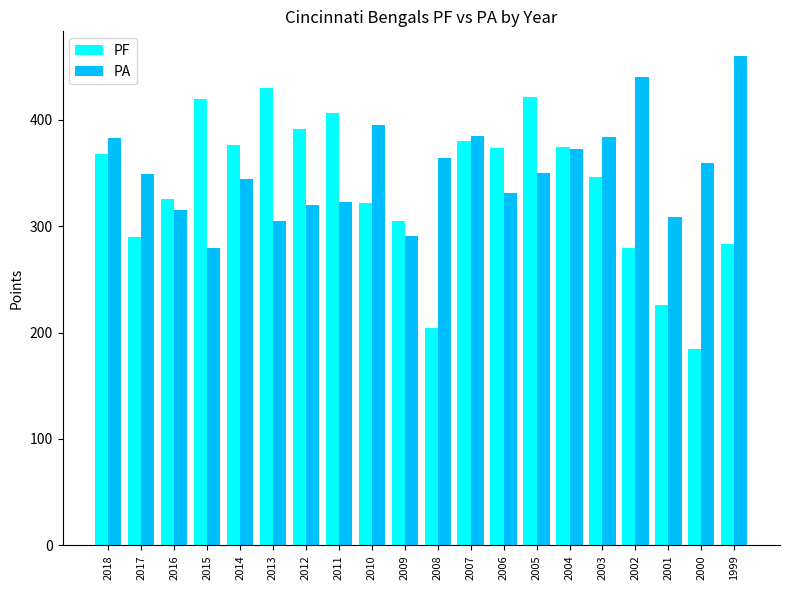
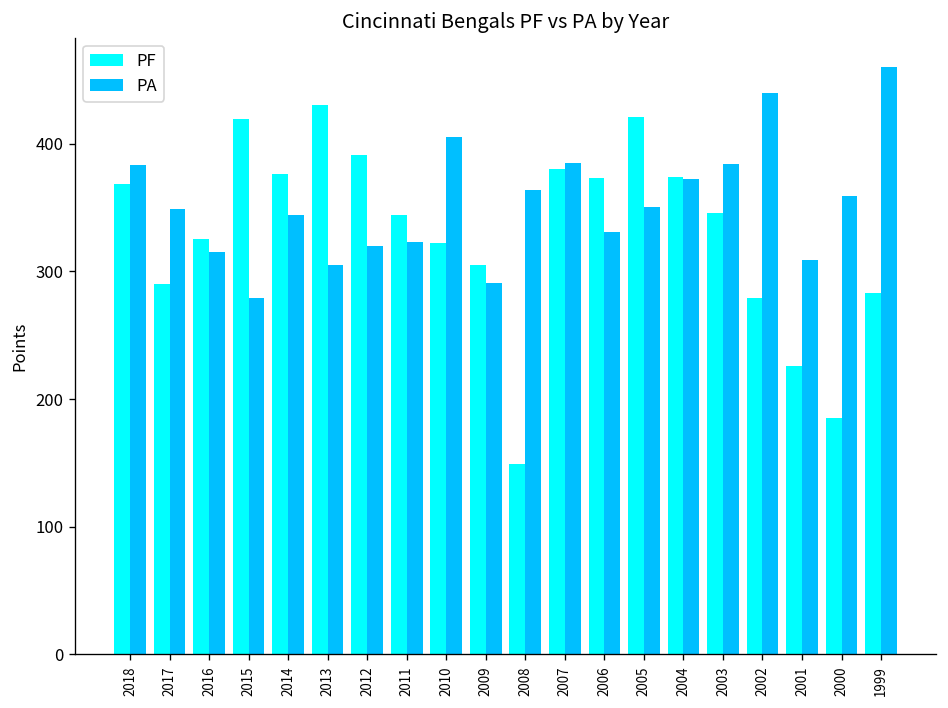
PF, 2011: 406 -> 344
PA, 2010: 395 -> 405
PF, 2008: 204 -> 149
